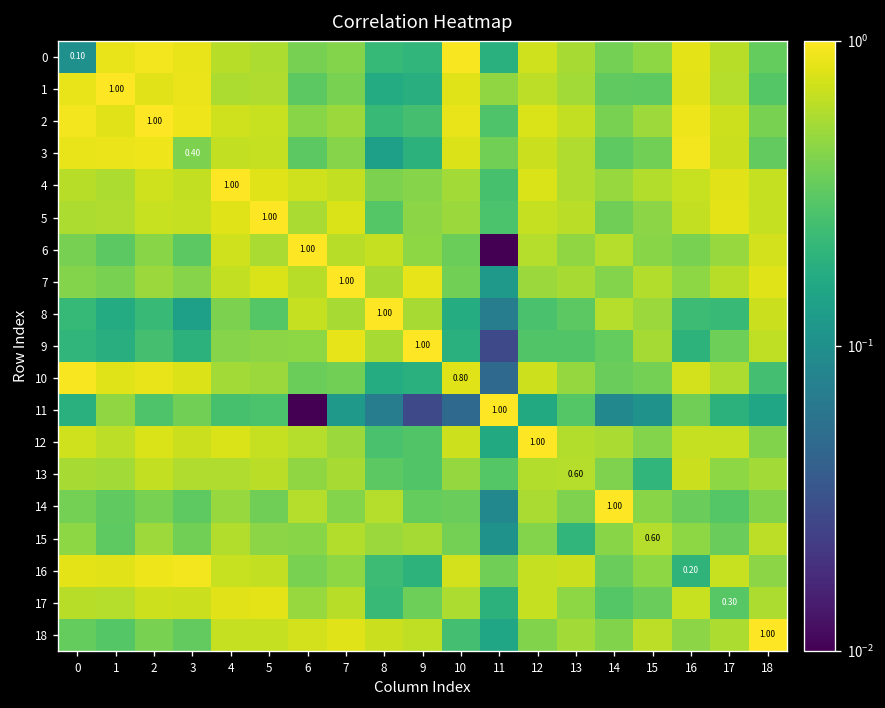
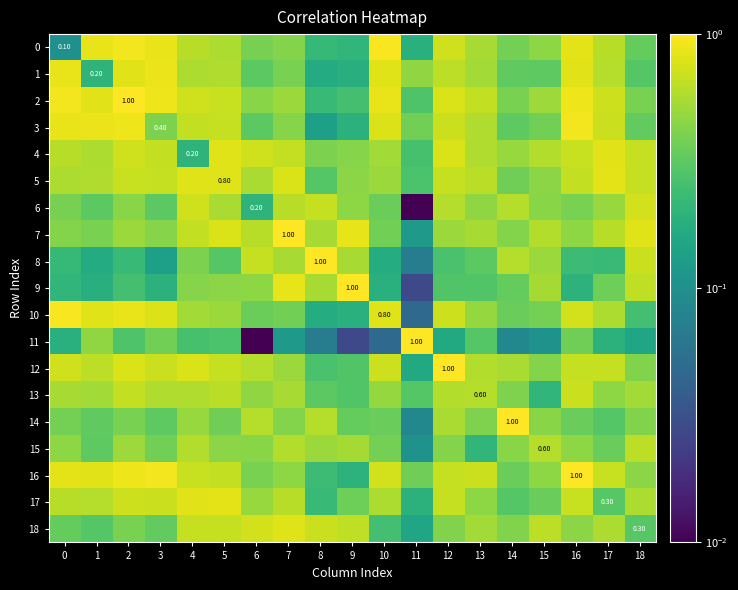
1, 1: 1.00 -> 0.20
4, 4: 1.00 -> 0.20
5, 5: 1.00 -> 0.80
6, 6: 1.00 -> 0.20
16, 16: 0.20 -> 1.00
18, 18: 1.00 -> 0.30
